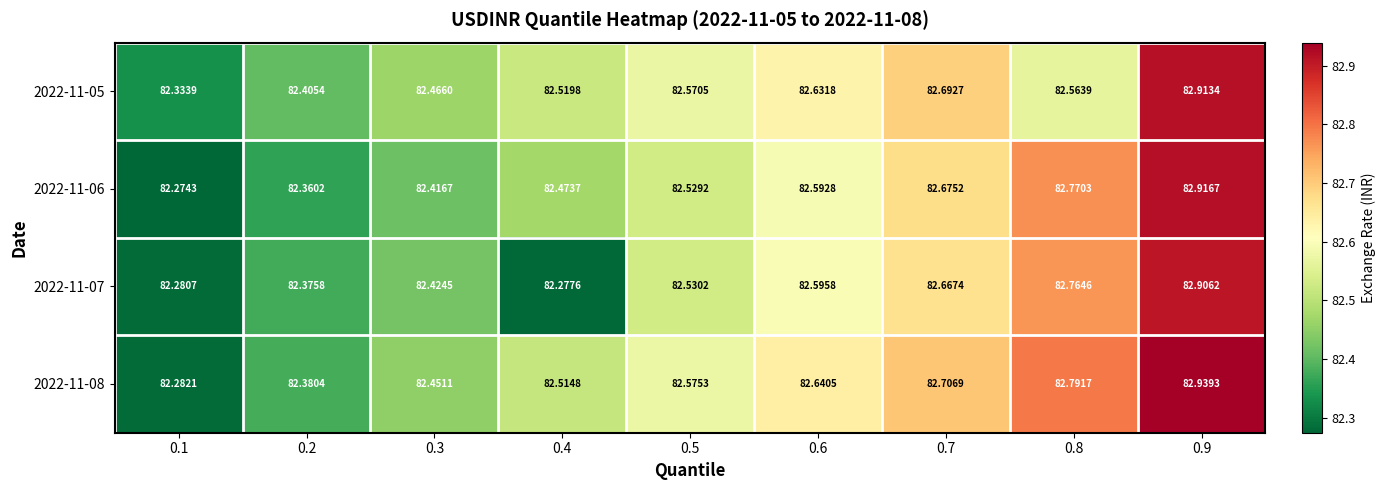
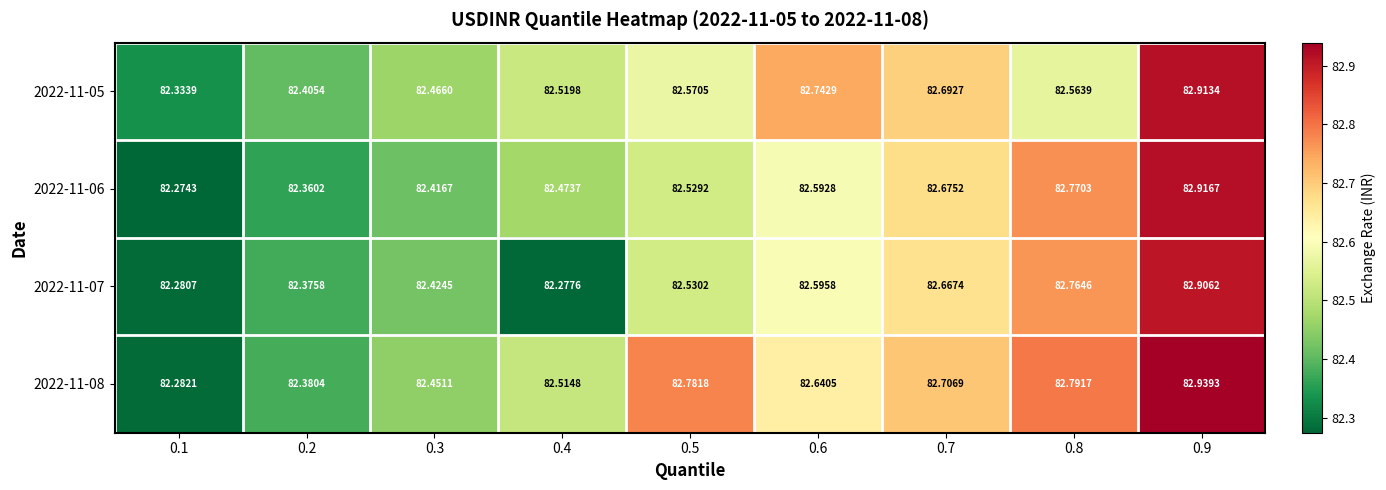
2022-11-05, 0.6: 82.6318 -> 82.7429
2022-11-08, 0.5: 82.5753 -> 82.7818
